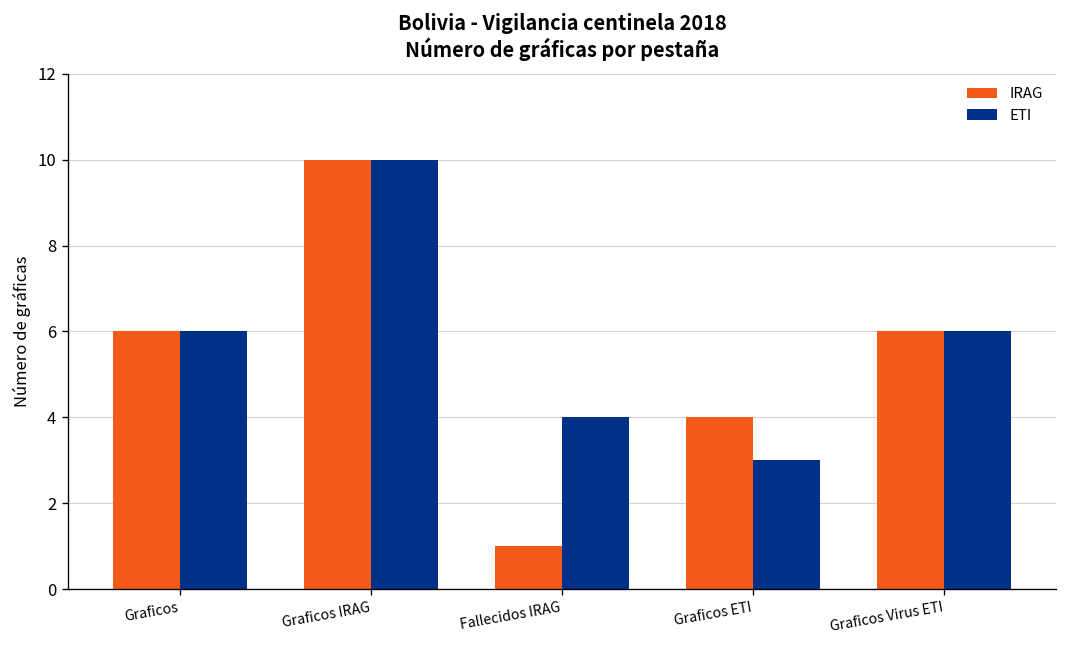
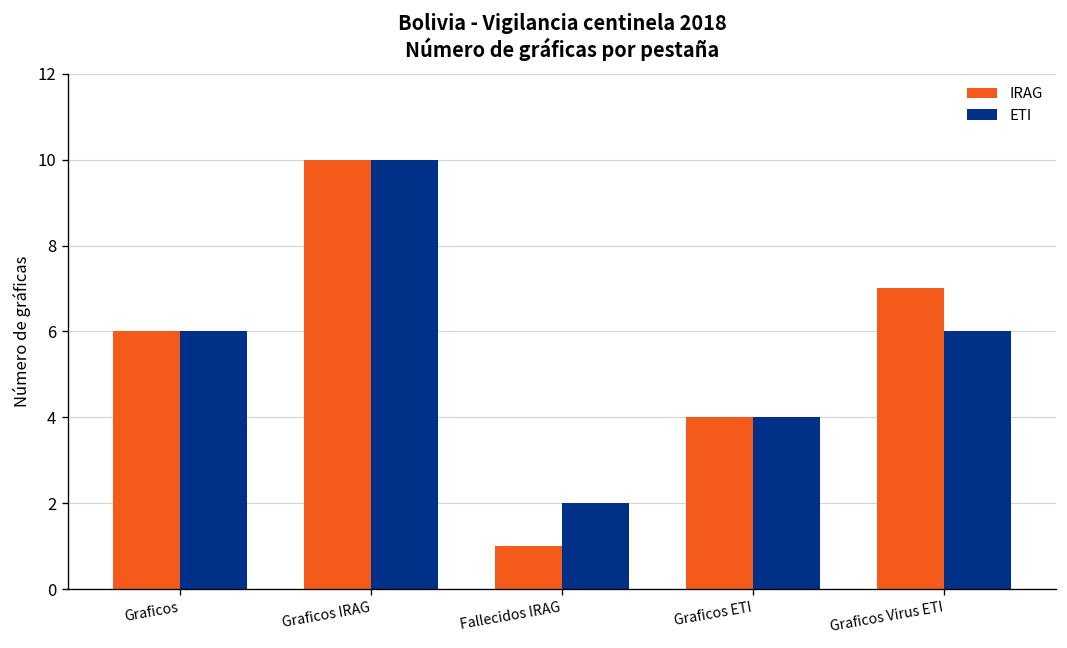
ETI, Fallecidos IRAG: 4 -> 2
ETI, Graficos ETI: 3 -> 4
IRAG, Graficos Virus ETI: 6 -> 7
